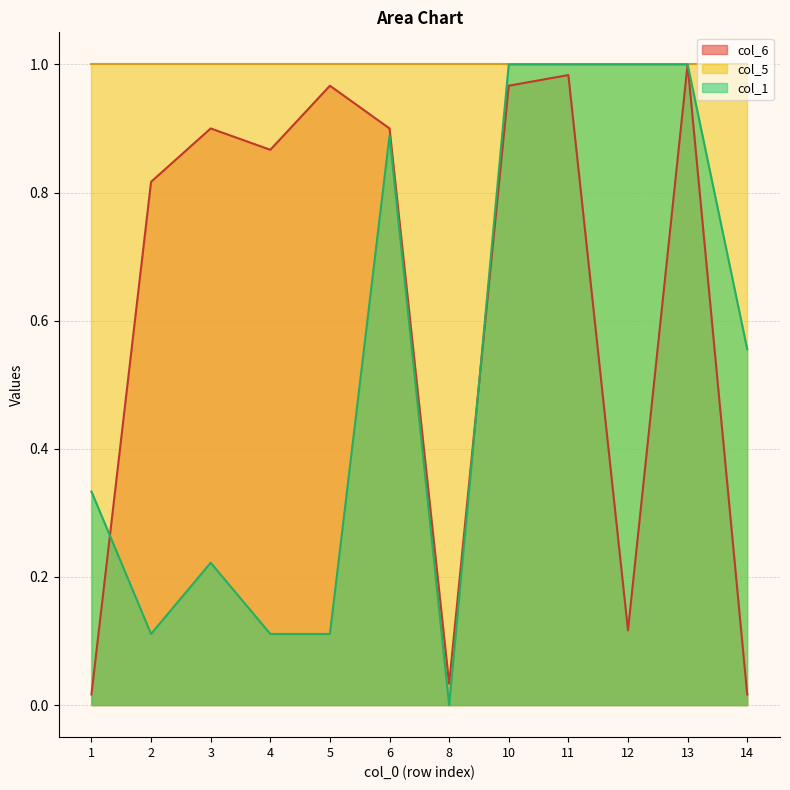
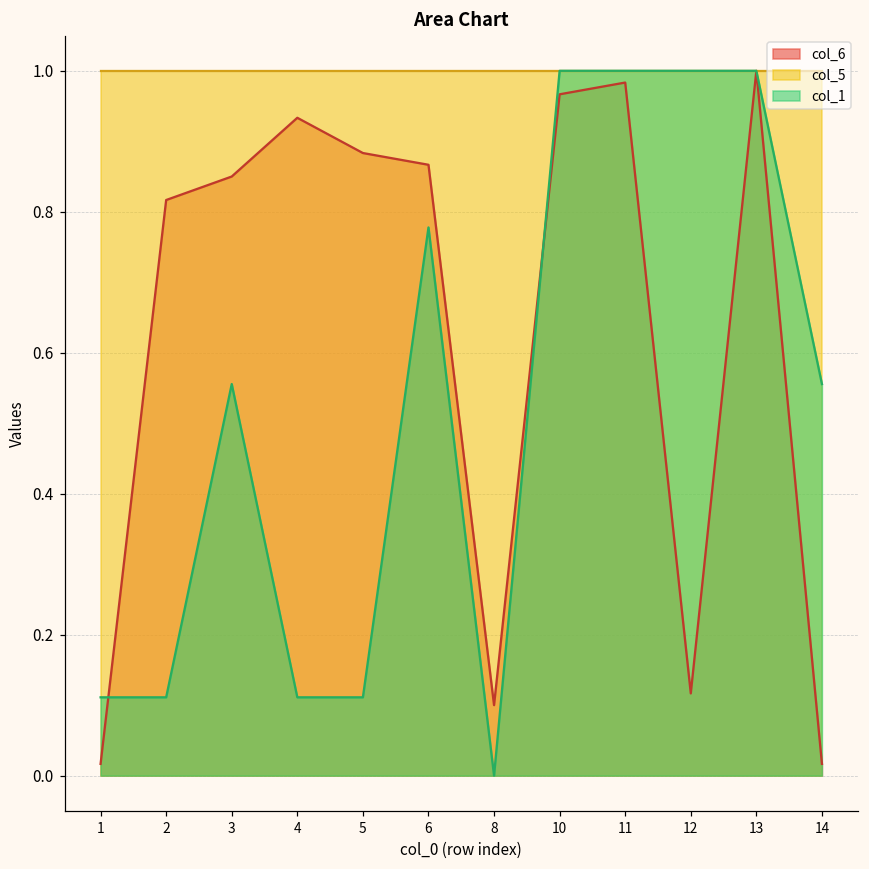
col_1, 1: 0.33 -> 0.11
col_6, 3: 0.90 -> 0.85
col_1, 3: 0.22 -> 0.56
col_6, 4: 0.87 -> 0.93
col_6, 5: 0.97 -> 0.88
col_6, 6: 0.90 -> 0.87
col_1, 6: 0.89 -> 0.78
col_6, 8: 0.03 -> 0.10
